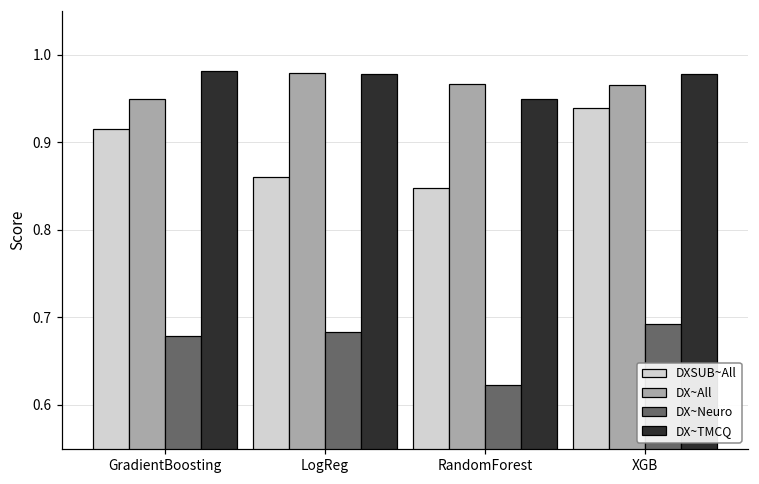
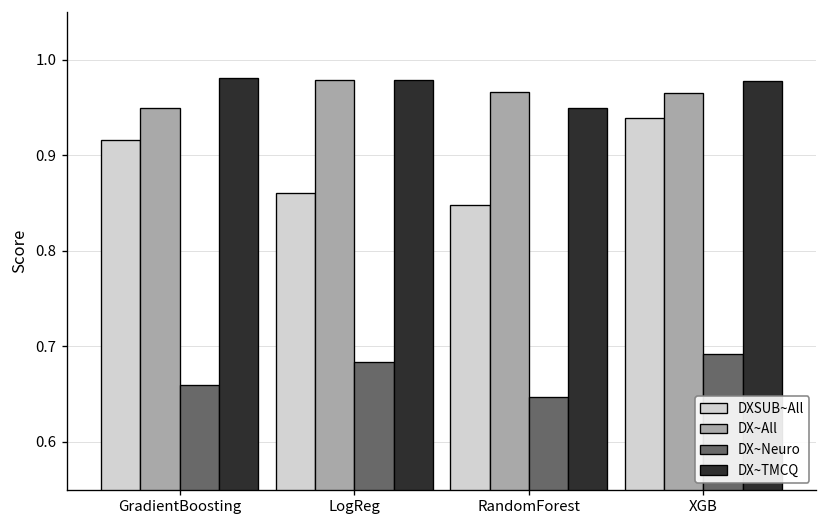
DX~Neuro, GradientBoosting: 0.68 -> 0.66
DX~Neuro, RandomForest: 0.62 -> 0.65
